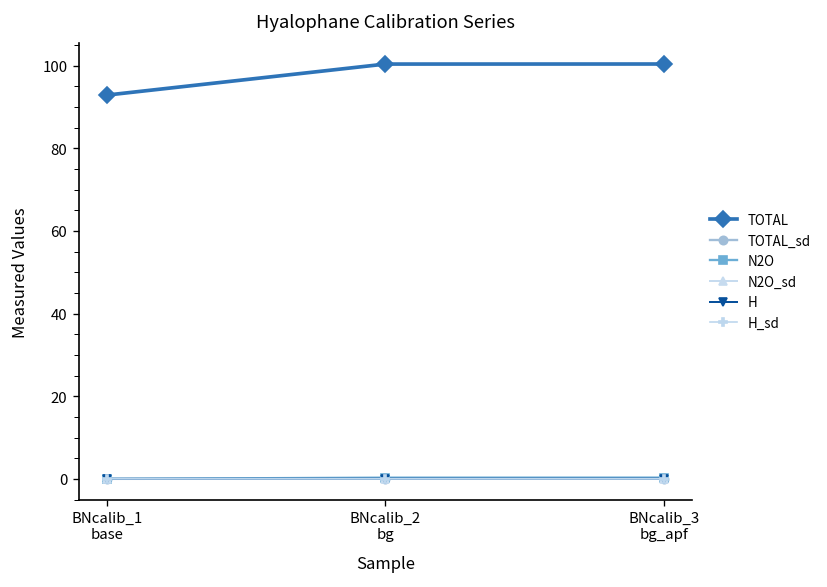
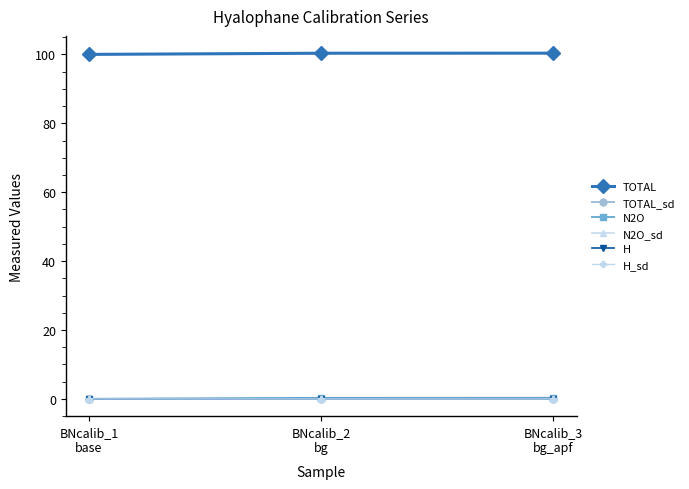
TOTAL, BNcalib_1 base: 93 -> 100
